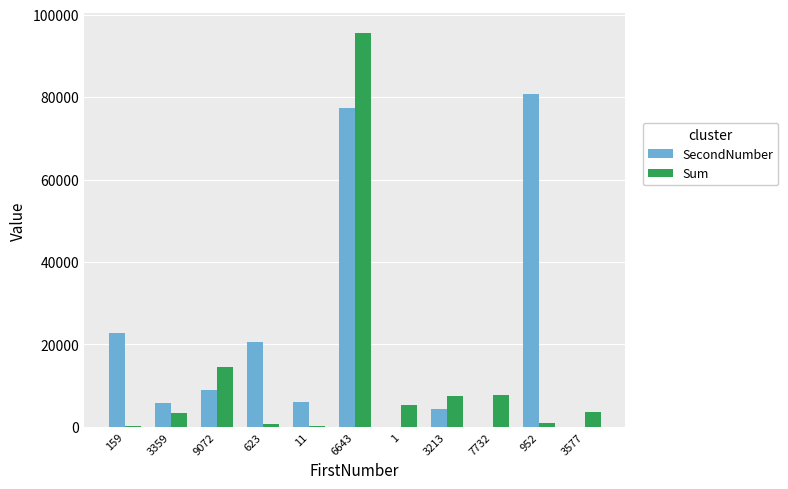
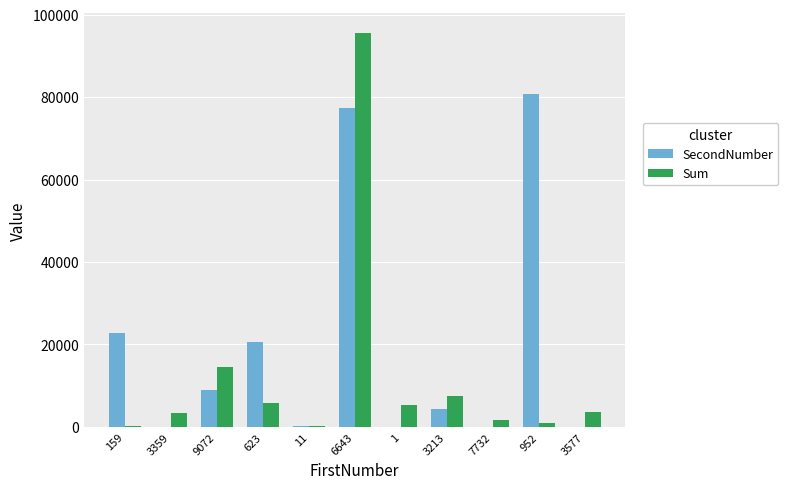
SecondNumber, 3359: 6000 -> 0
Sum, 623: 1000 -> 6000
SecondNumber, 11: 6000 -> 0
Sum, 7732: 8000 -> 2000
